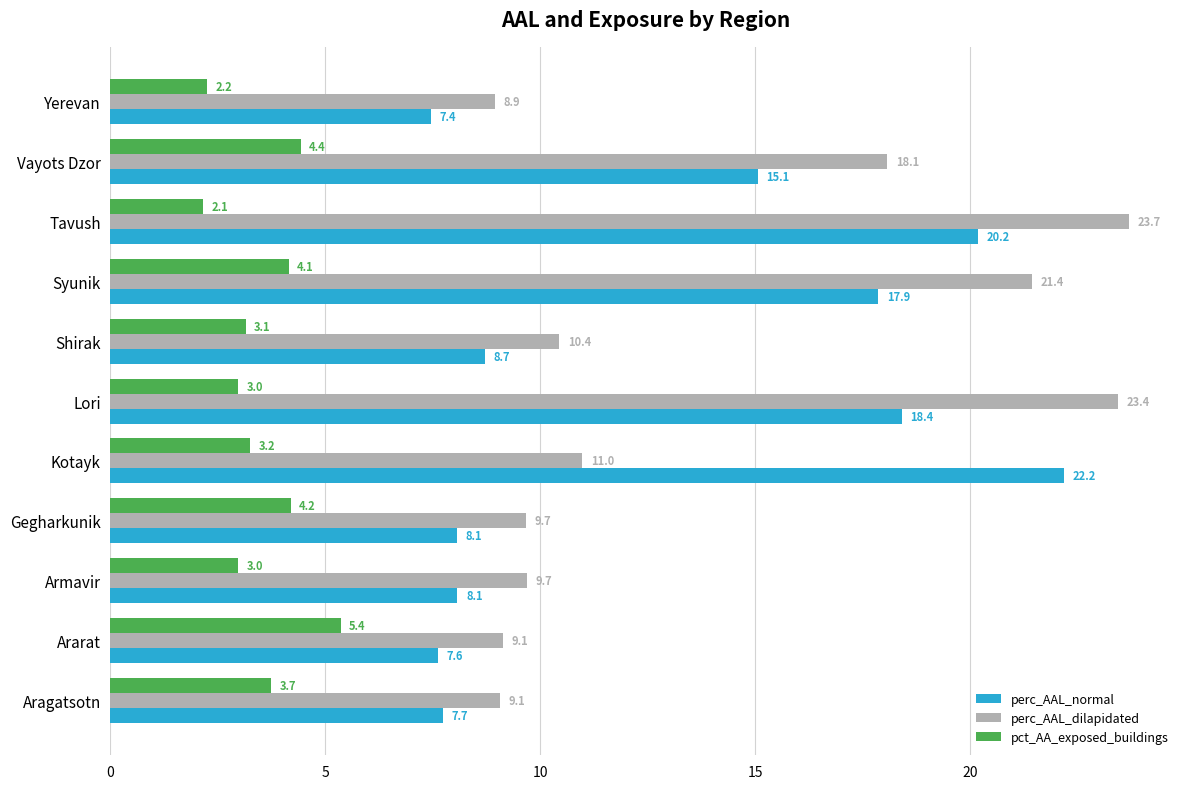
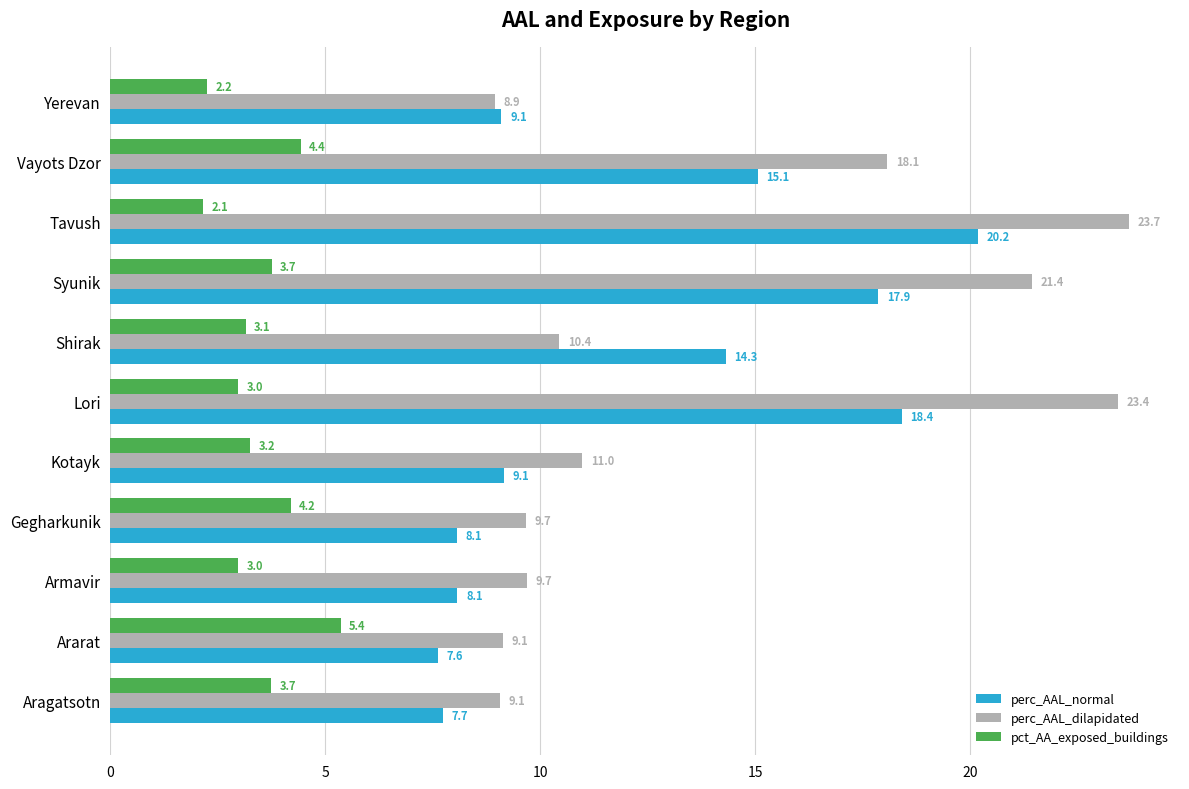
perc_AAL_normal, Yerevan: 7.4 -> 9.1
pct_AA_exposed_buildings, Syunik: 4.1 -> 3.7
perc_AAL_normal, Shirak: 8.7 -> 14.3
perc_AAL_normal, Kotayk: 22.2 -> 9.1
